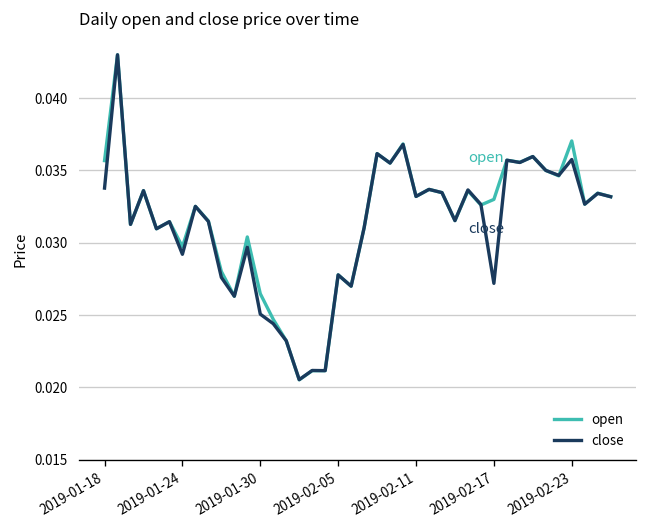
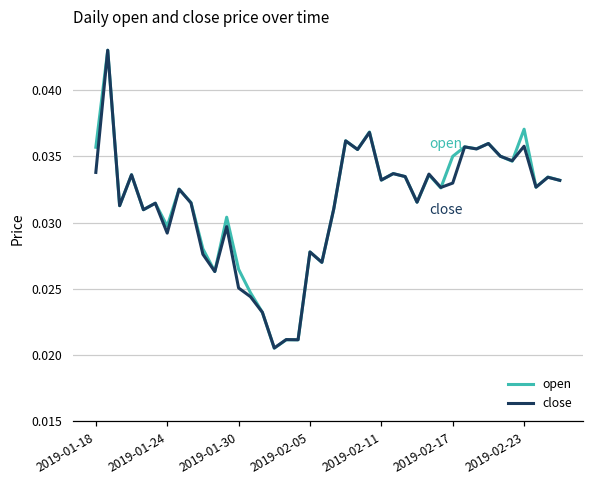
open, 2019-02-17: 0.0330 -> 0.0350
close, 2019-02-17: 0.0272 -> 0.0330
